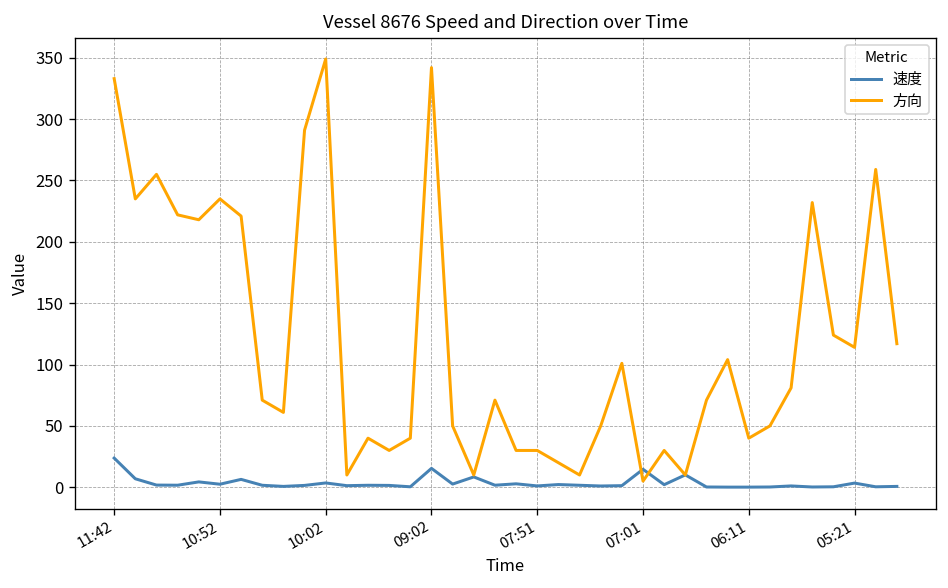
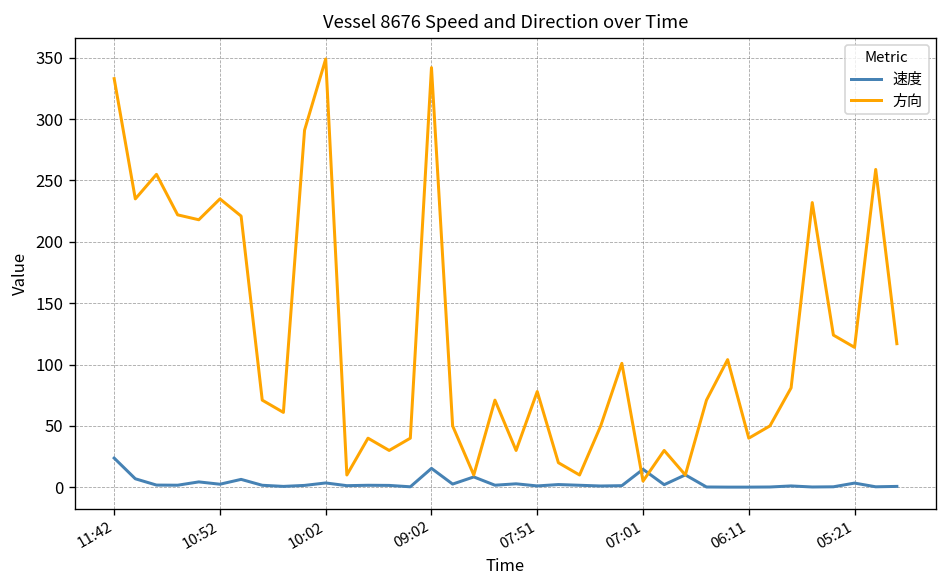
方向, 07:51: 30 -> 78
